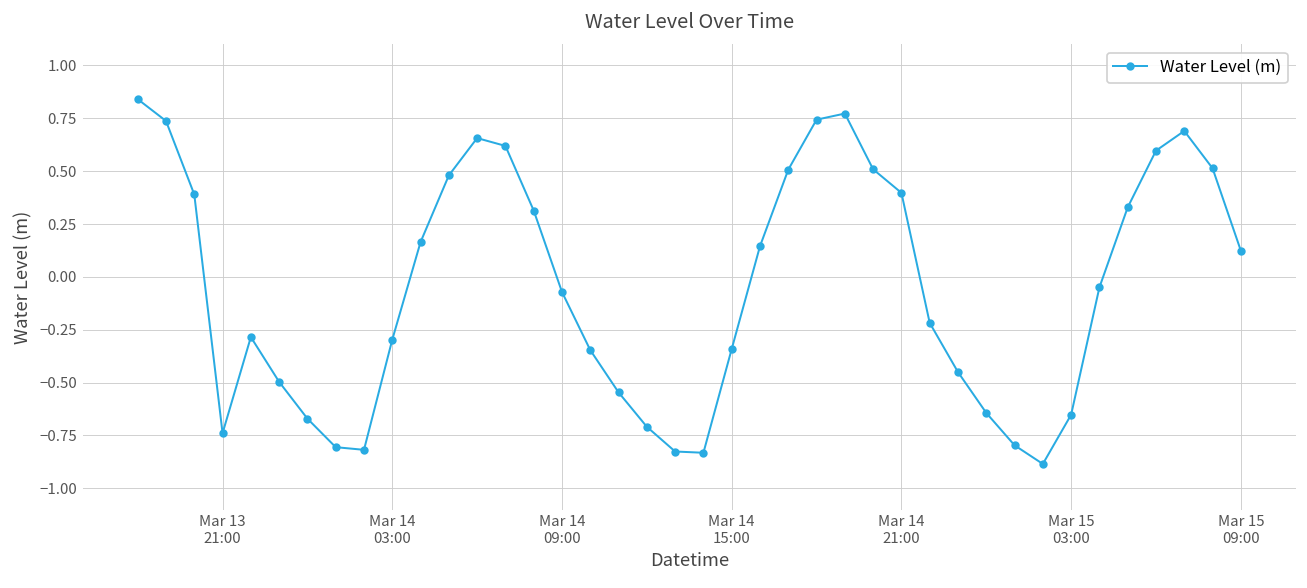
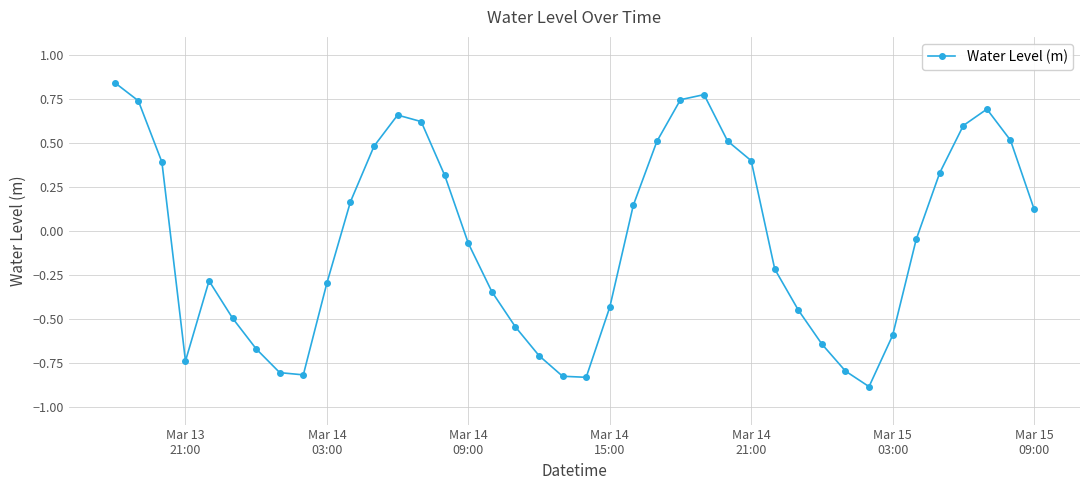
Mar 14 15:00: -0.34 -> -0.43
Mar 15 03:00: -0.65 -> -0.59
